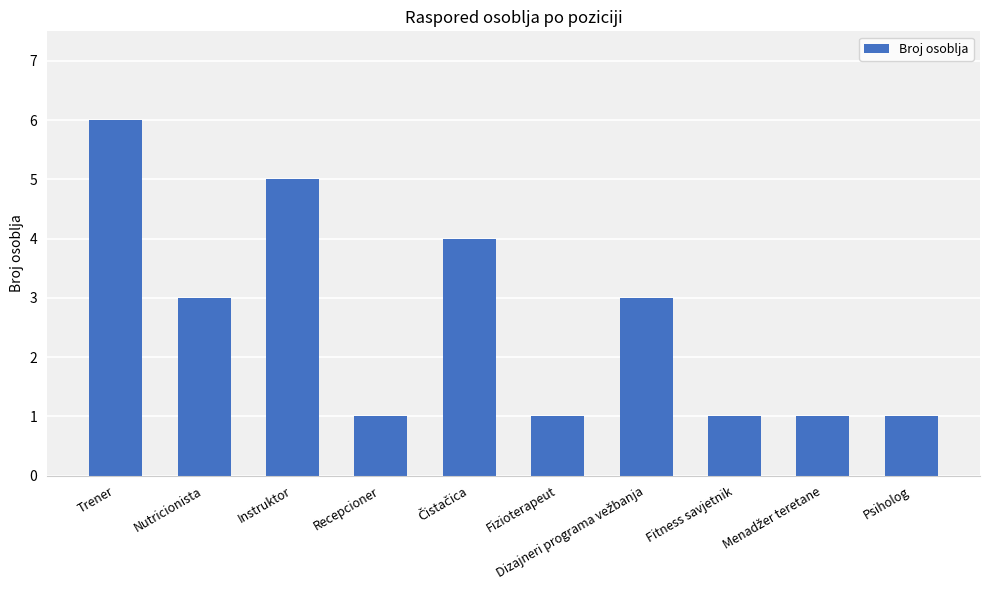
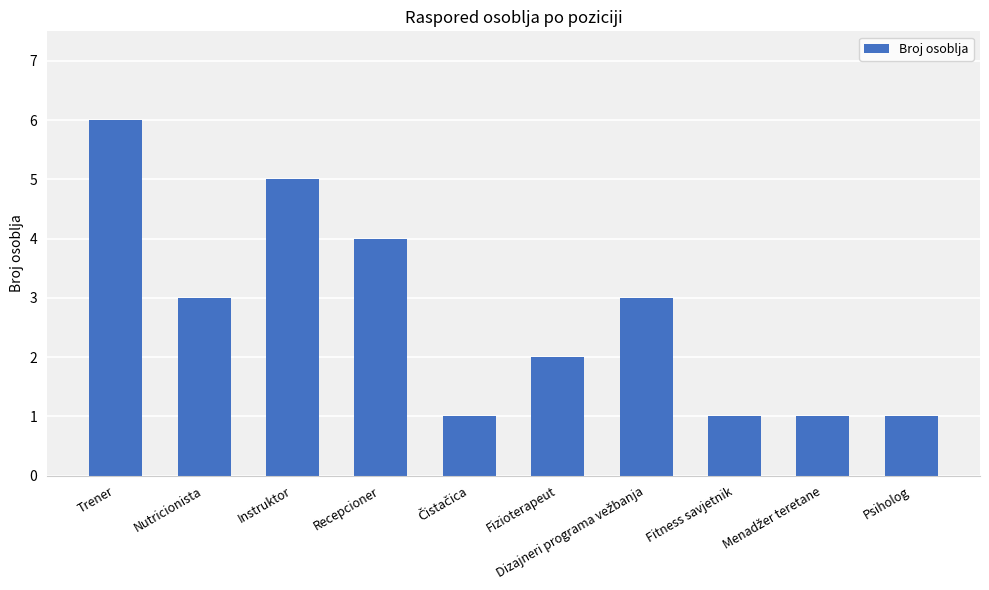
Recepcioner: 1 -> 4
Čistačica: 4 -> 1
Fizioterapeut: 1 -> 2
